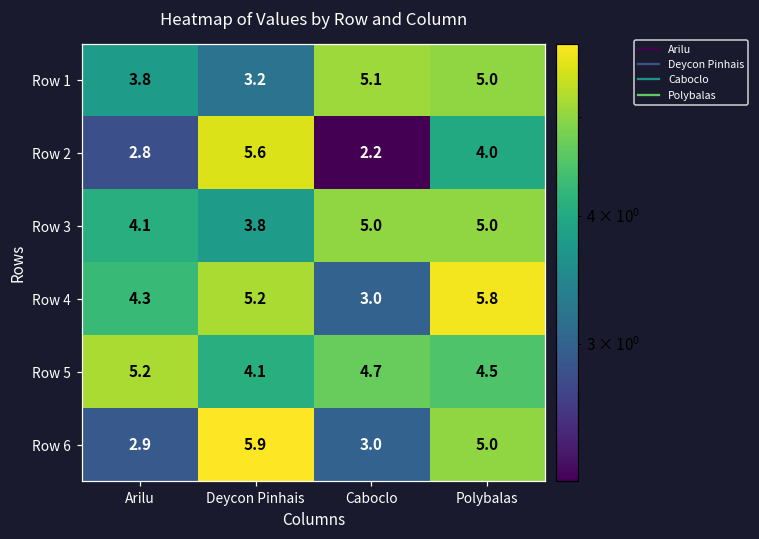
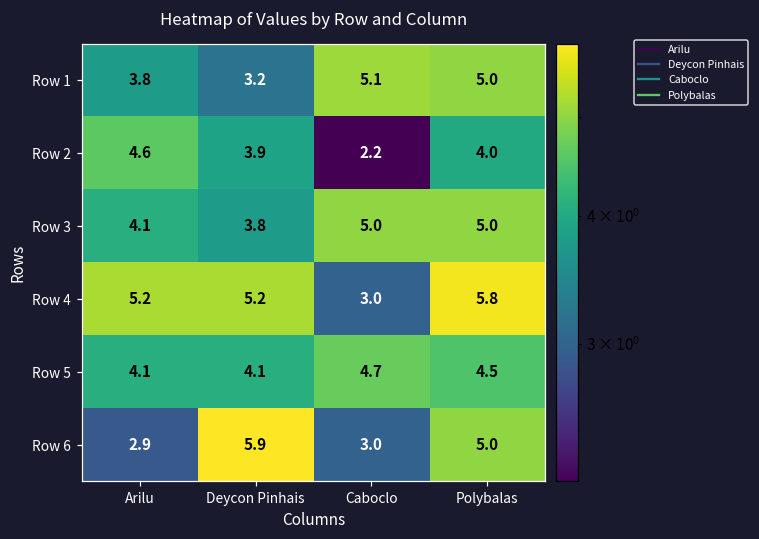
Row 2, Arilu: 2.8 -> 4.6
Row 2, Deycon Pinhais: 5.6 -> 3.9
Row 4, Arilu: 4.3 -> 5.2
Row 5, Arilu: 5.2 -> 4.1
